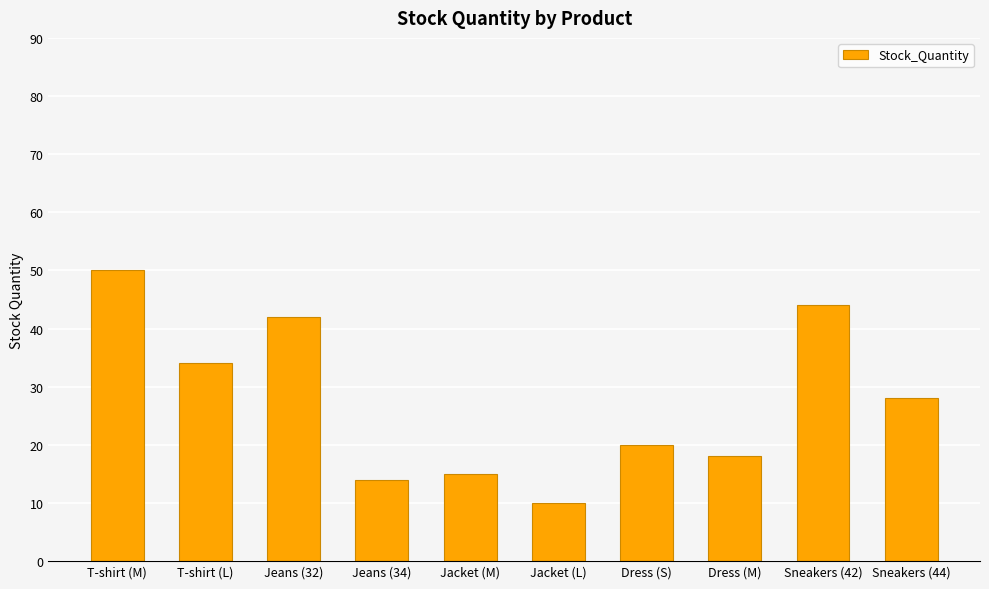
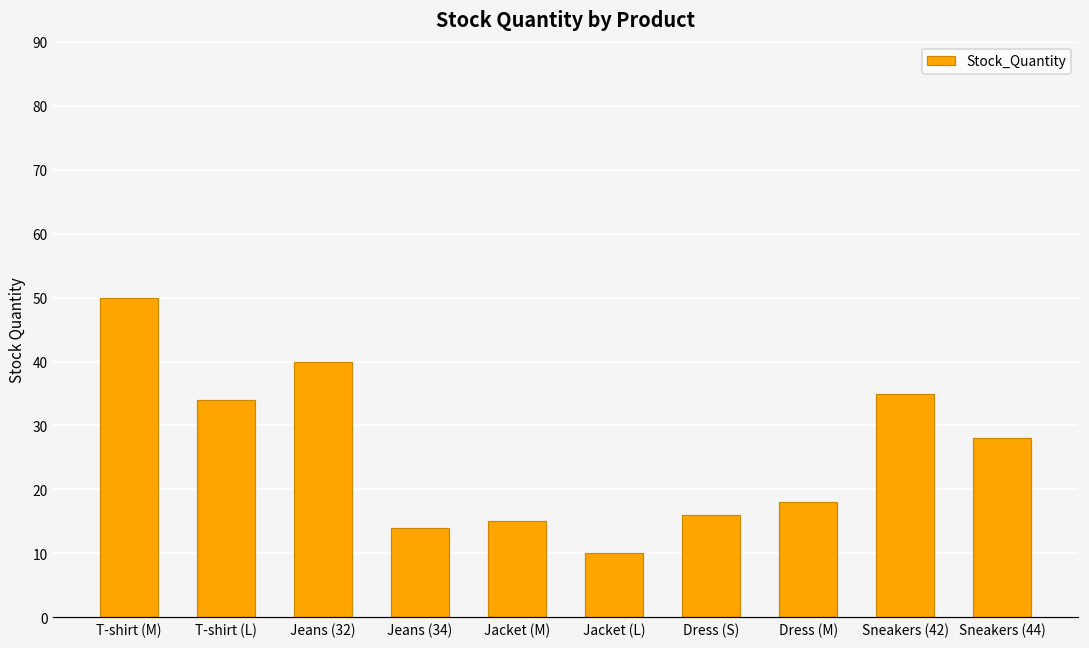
Jeans (32): 42 -> 40
Dress (S): 20 -> 16
Sneakers (42): 44 -> 35
